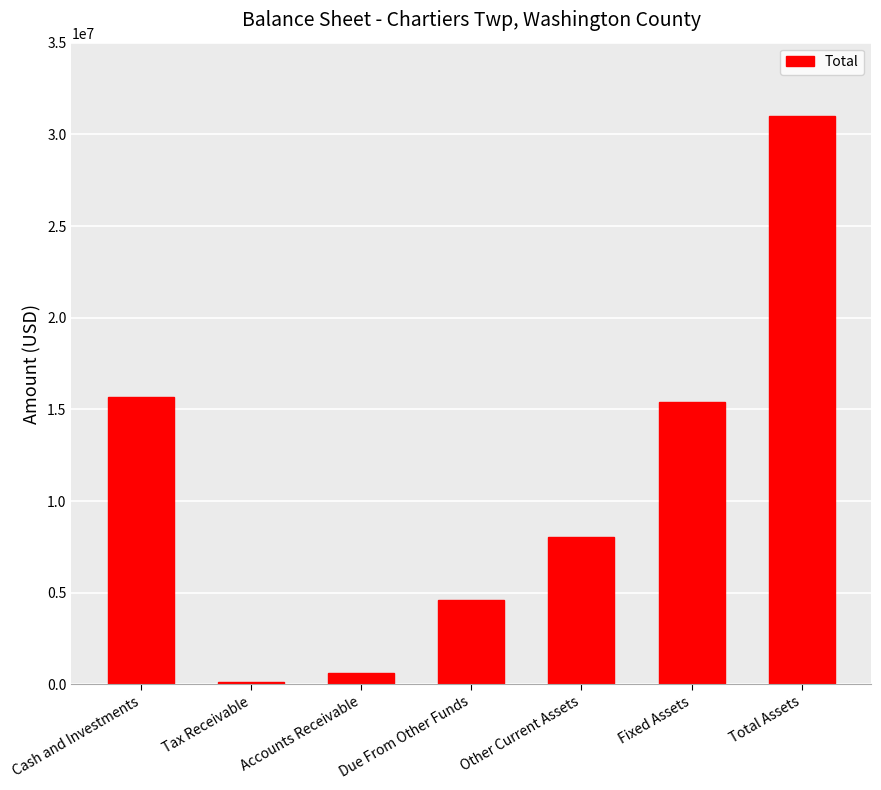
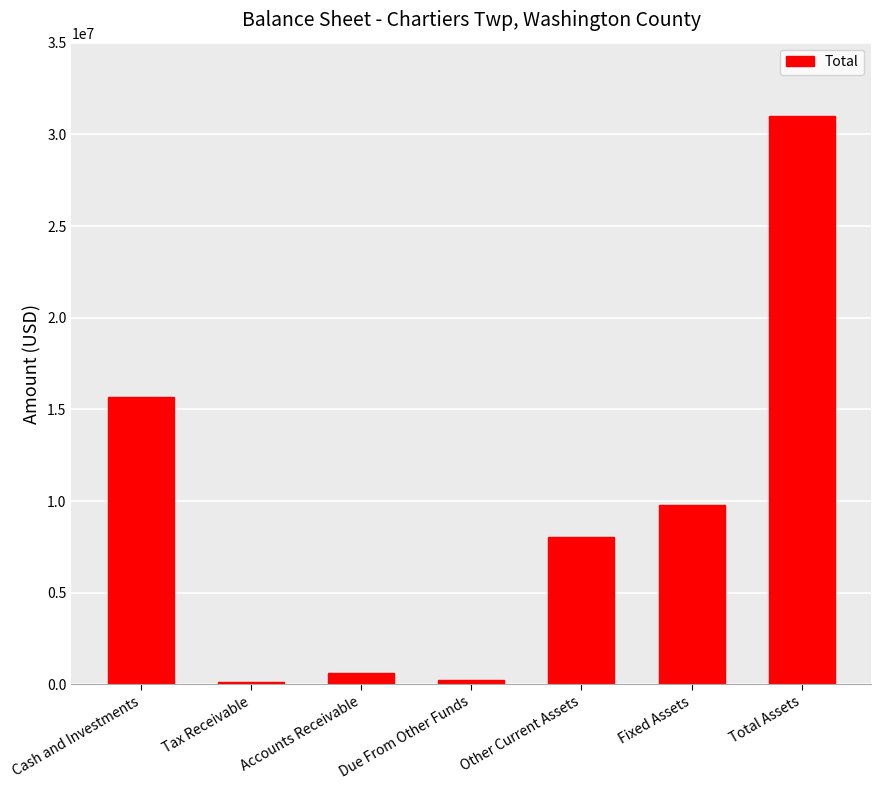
Due From Other Funds: 4600000 -> 300000
Fixed Assets: 15400000 -> 9800000
